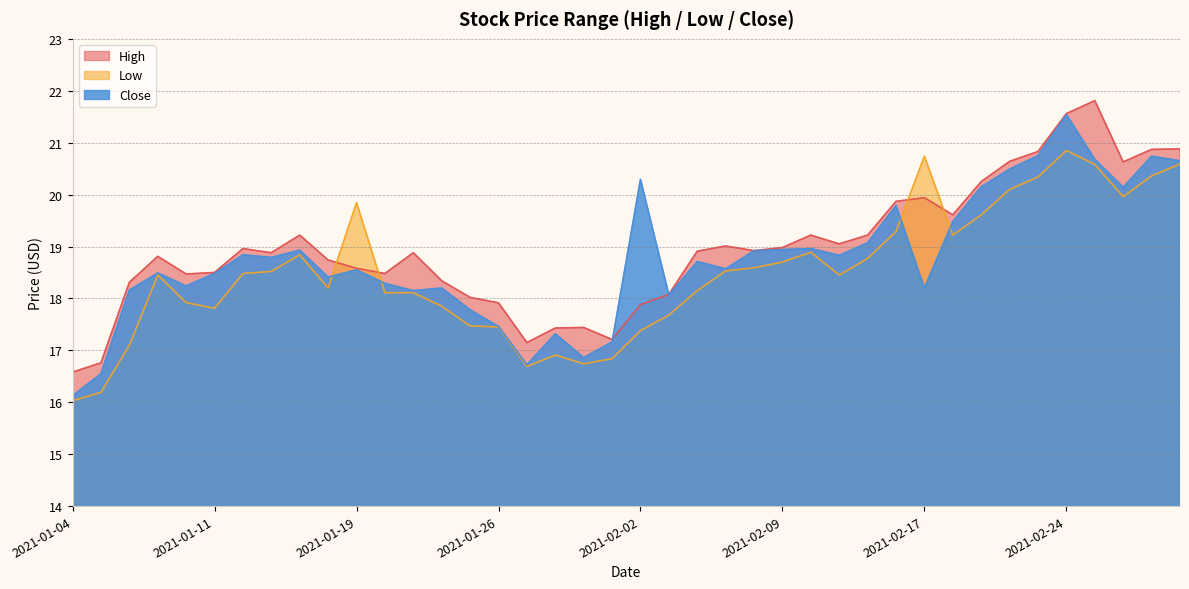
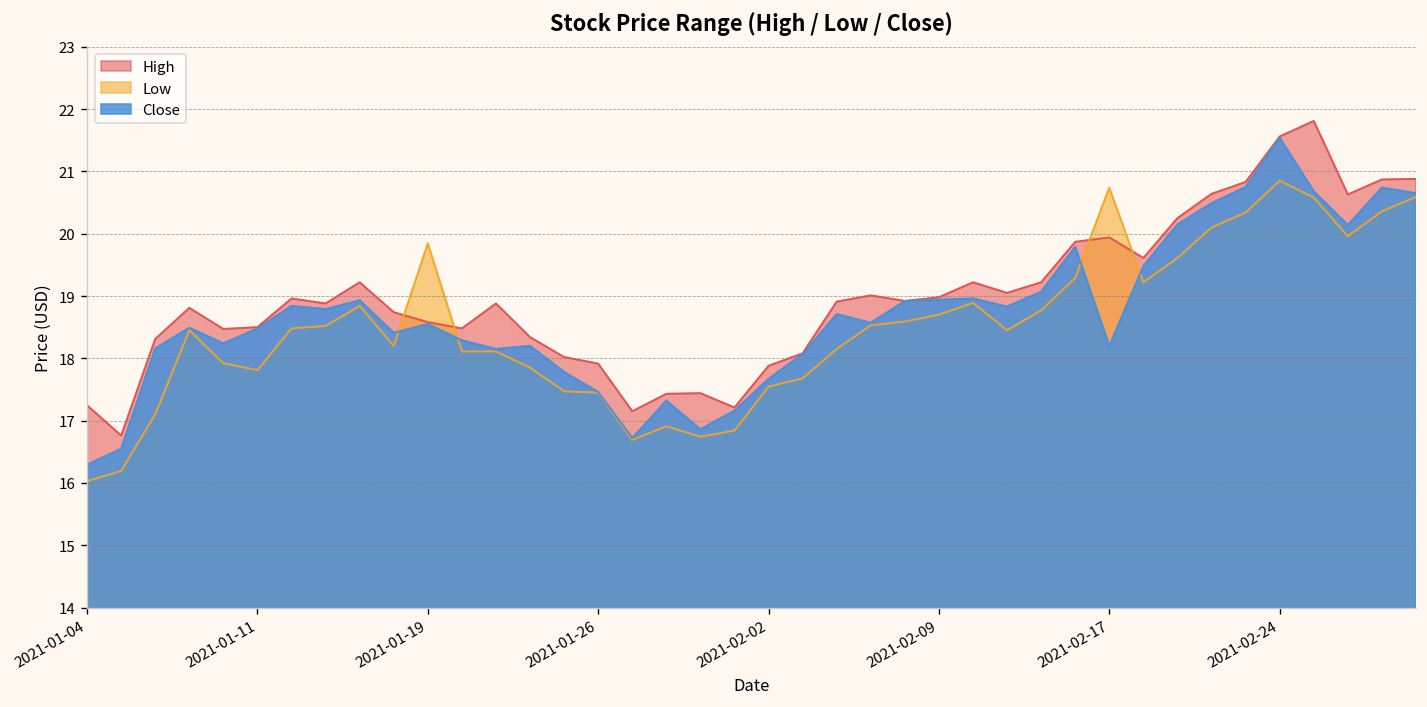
High, 2021-01-04: 16.6 -> 17.2
Close, 2021-01-04: 16.1 -> 16.3
Low, 2021-02-02: 17.4 -> 17.5
Close, 2021-02-02: 20.3 -> 17.7
